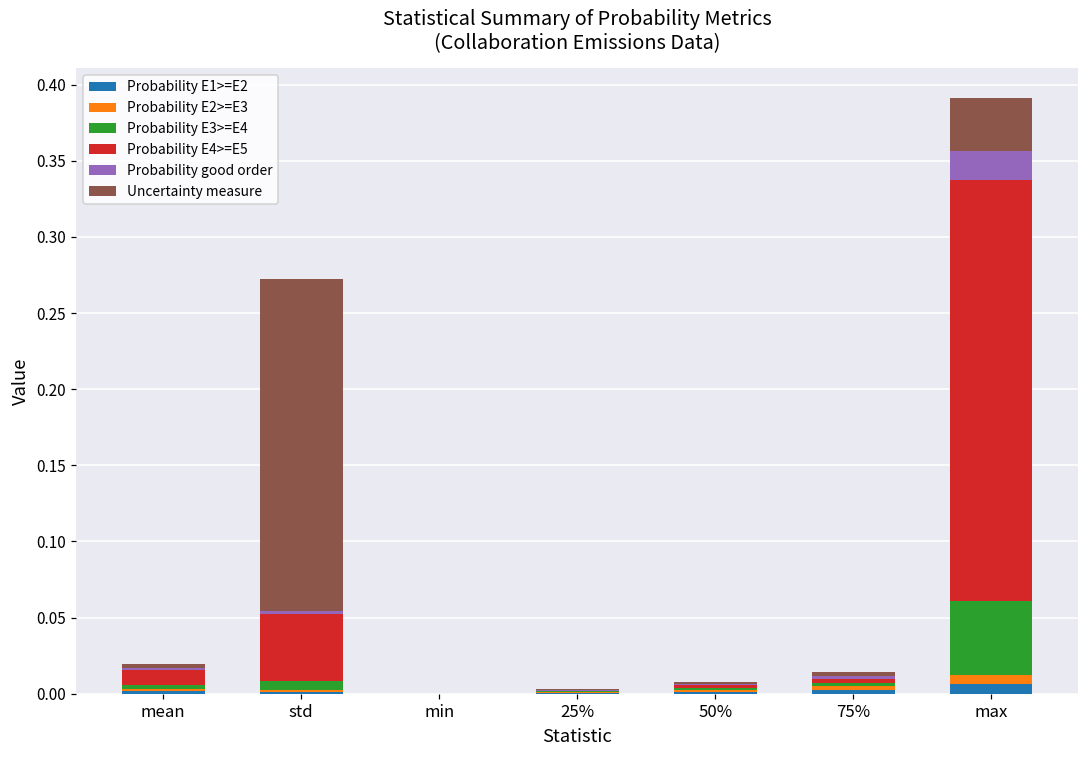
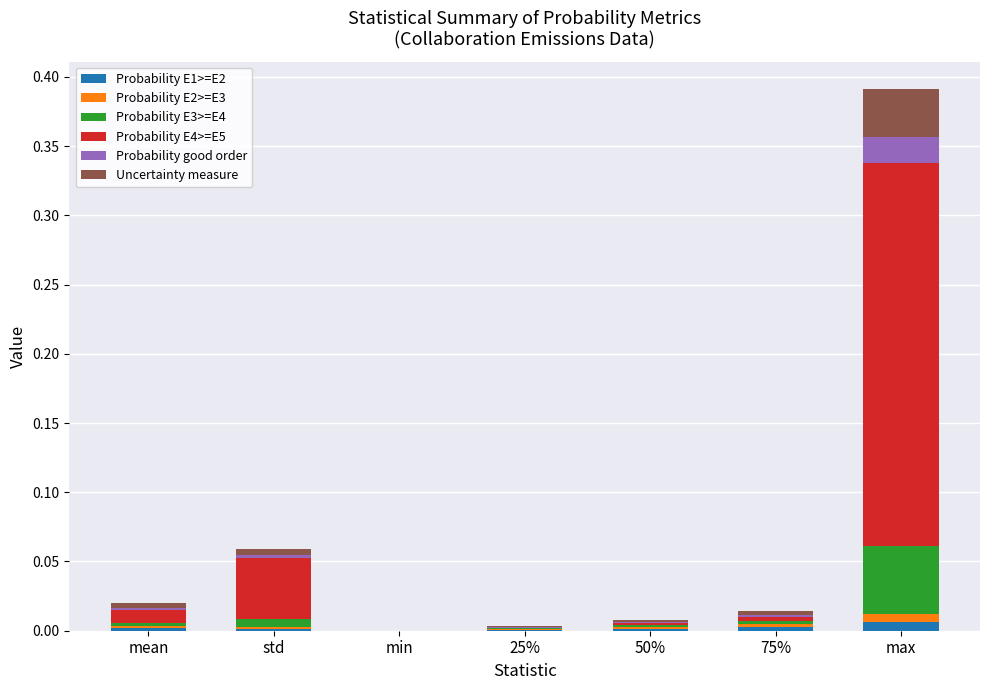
Uncertainty measure, std: 0.218 -> 0.005
